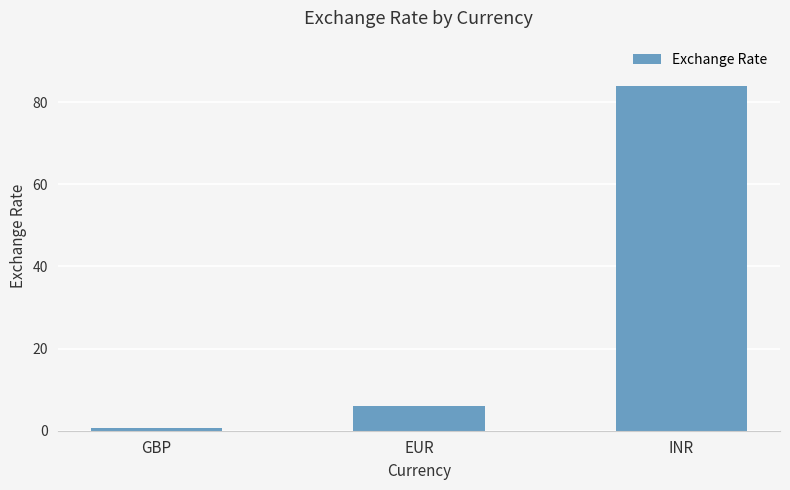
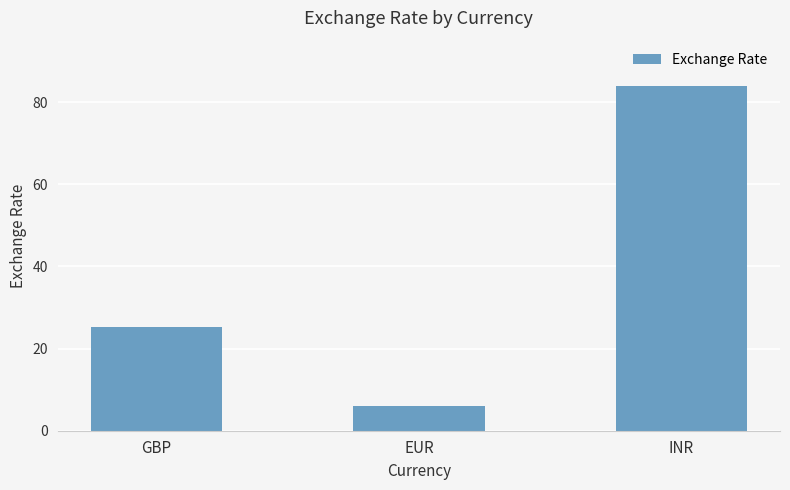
GBP: 1 -> 25
